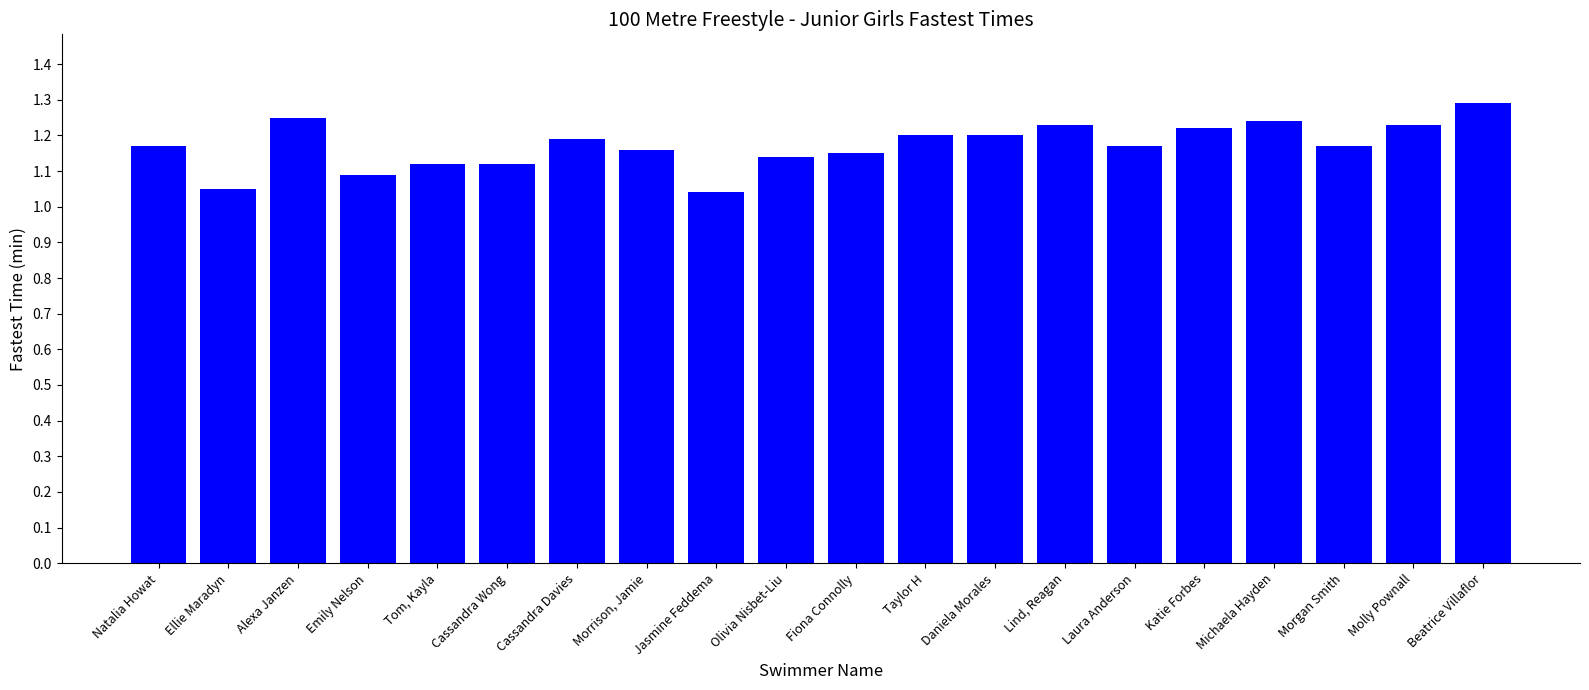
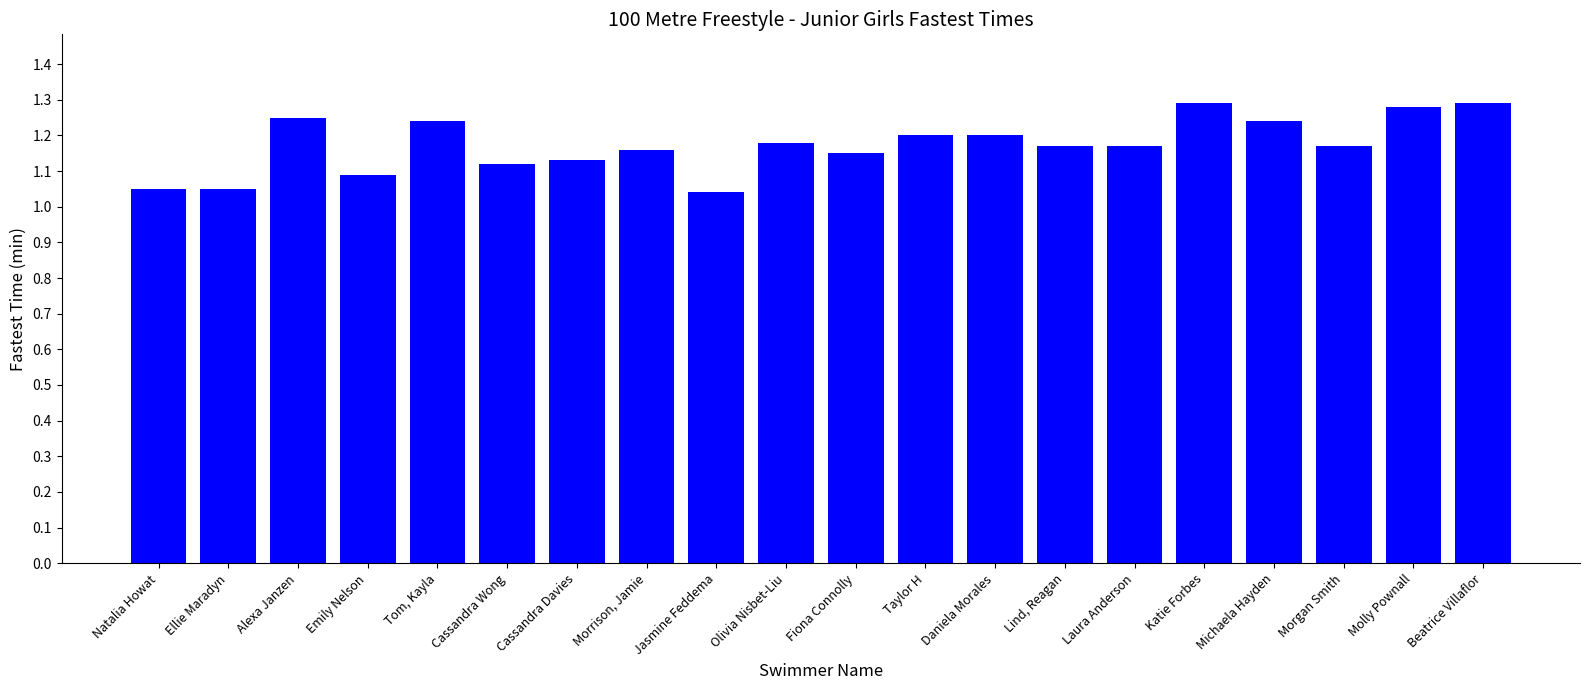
Natalia Howat: 1.17 -> 1.05
Tom, Kayla: 1.12 -> 1.24
Cassandra Davies: 1.19 -> 1.13
Olivia Nisbet-Liu: 1.14 -> 1.18
Lind, Reagan: 1.23 -> 1.17
Katie Forbes: 1.22 -> 1.29
Molly Pownall: 1.23 -> 1.28
